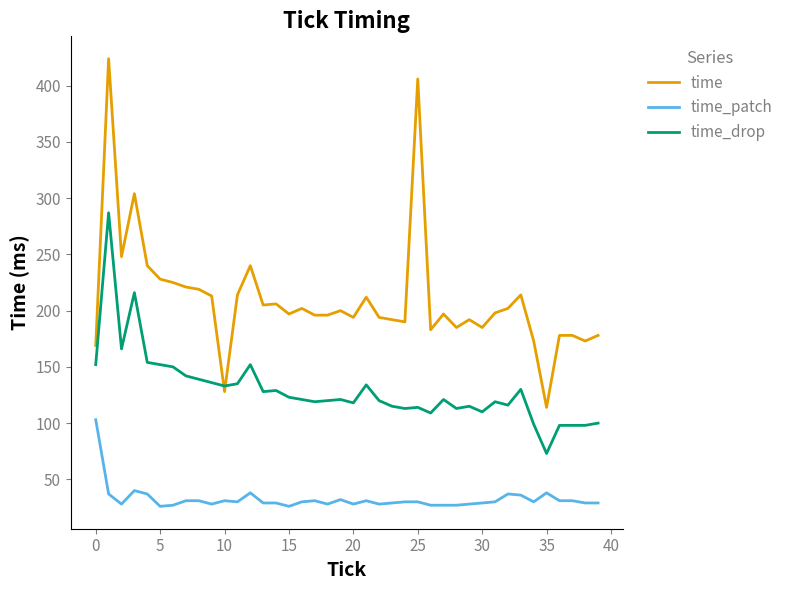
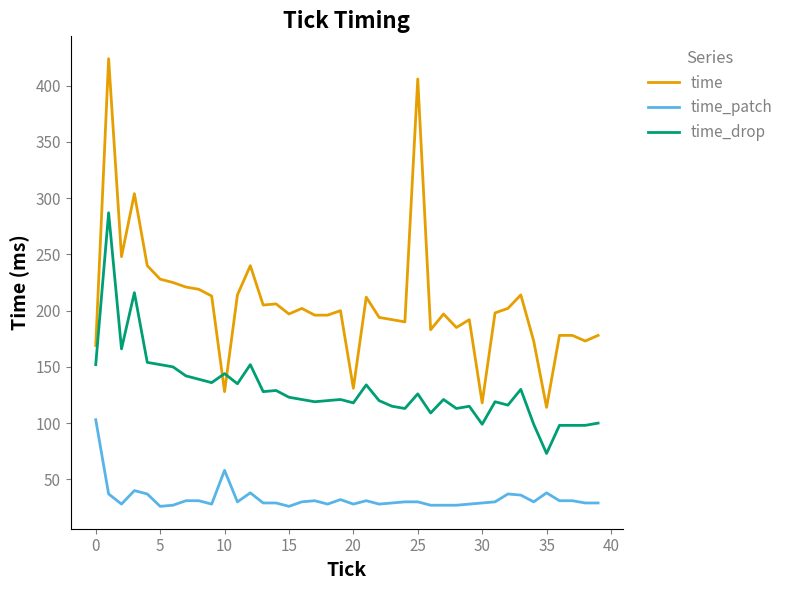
time_patch, 10: 31 -> 58
time_drop, 10: 133 -> 144
time, 20: 194 -> 131
time_drop, 25: 114 -> 126
time, 30: 185 -> 118
time_drop, 30: 110 -> 99
